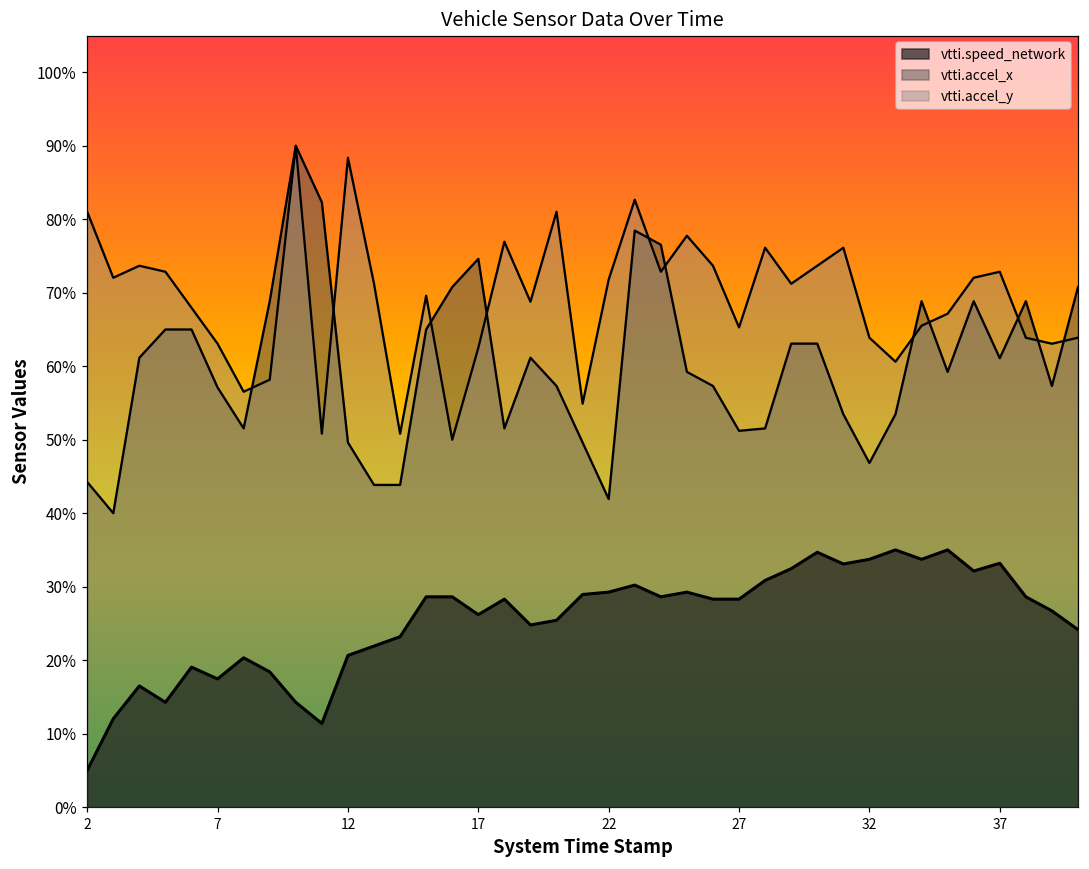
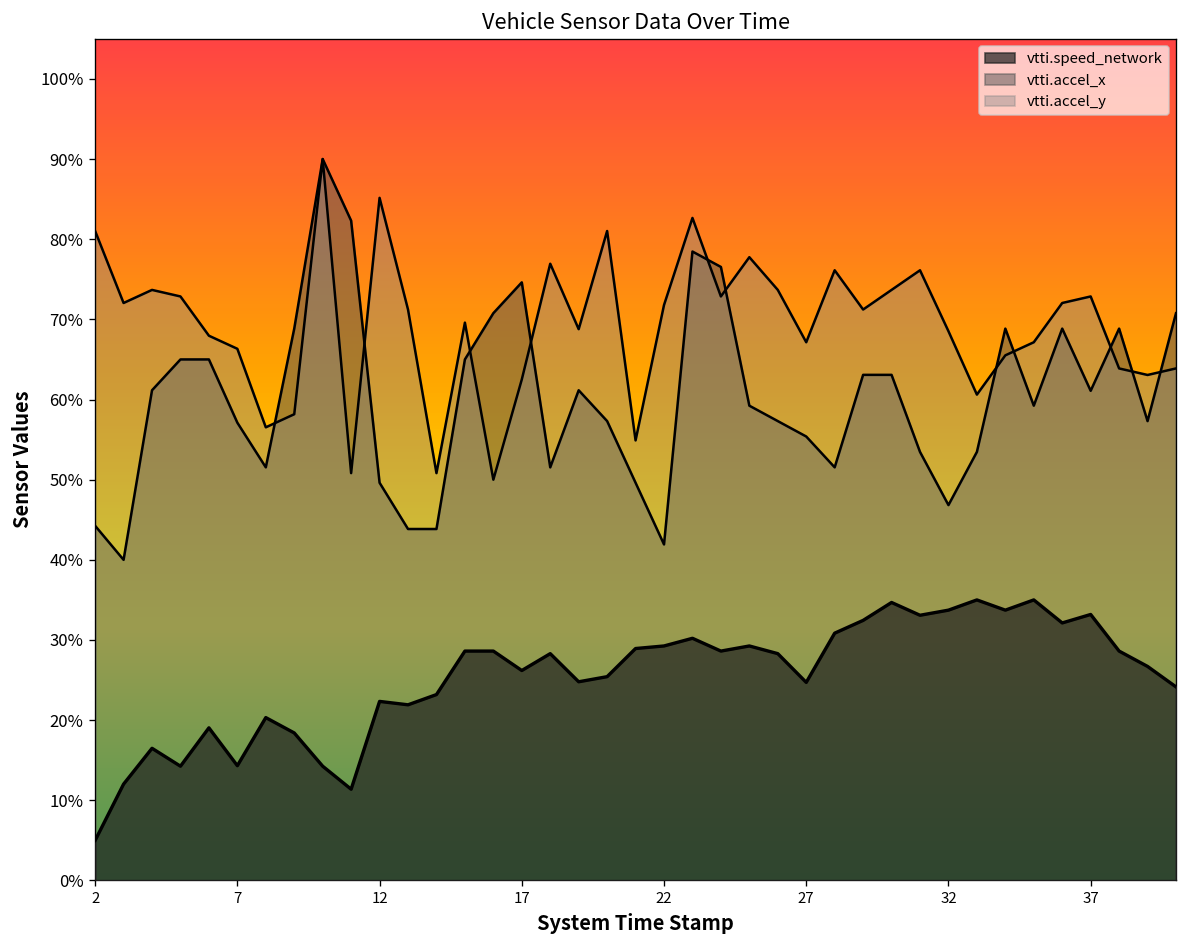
vtti.speed_network, 7: 17% -> 14%
vtti.accel_y, 7: 63% -> 66%
vtti.speed_network, 12: 21% -> 22%
vtti.accel_y, 12: 88% -> 85%
vtti.speed_network, 27: 28% -> 25%
vtti.accel_x, 27: 51% -> 55%
vtti.accel_y, 27: 65% -> 67%
vtti.accel_y, 32: 64% -> 69%
